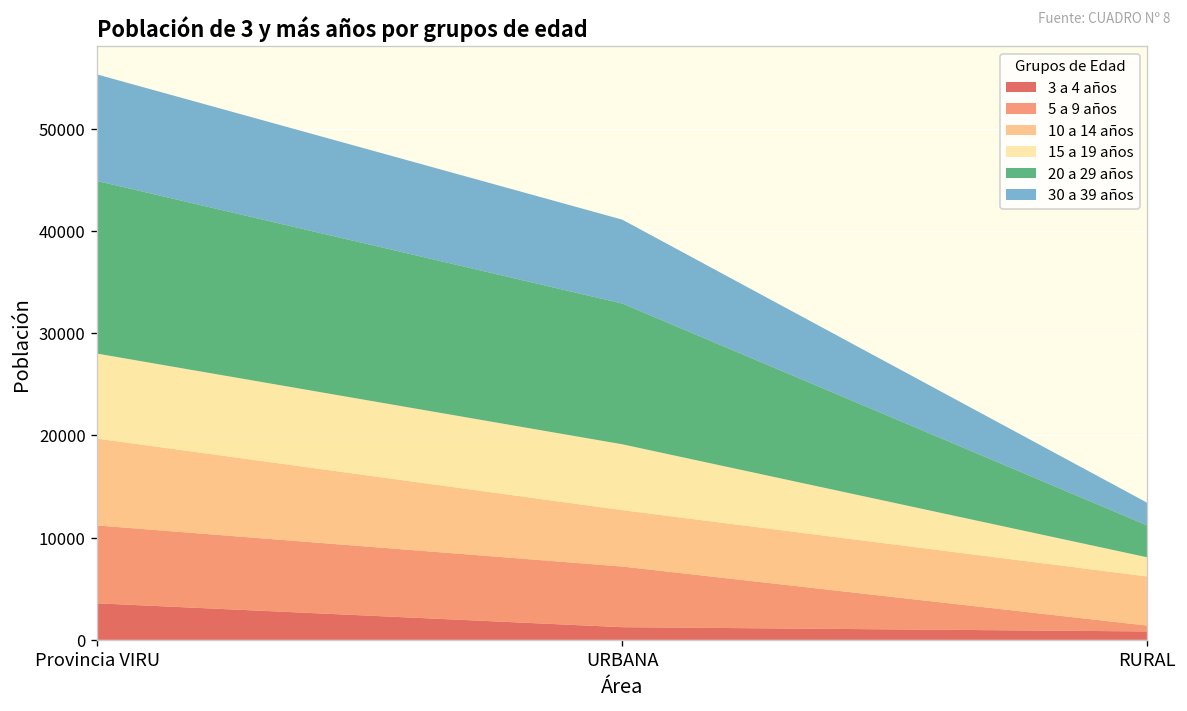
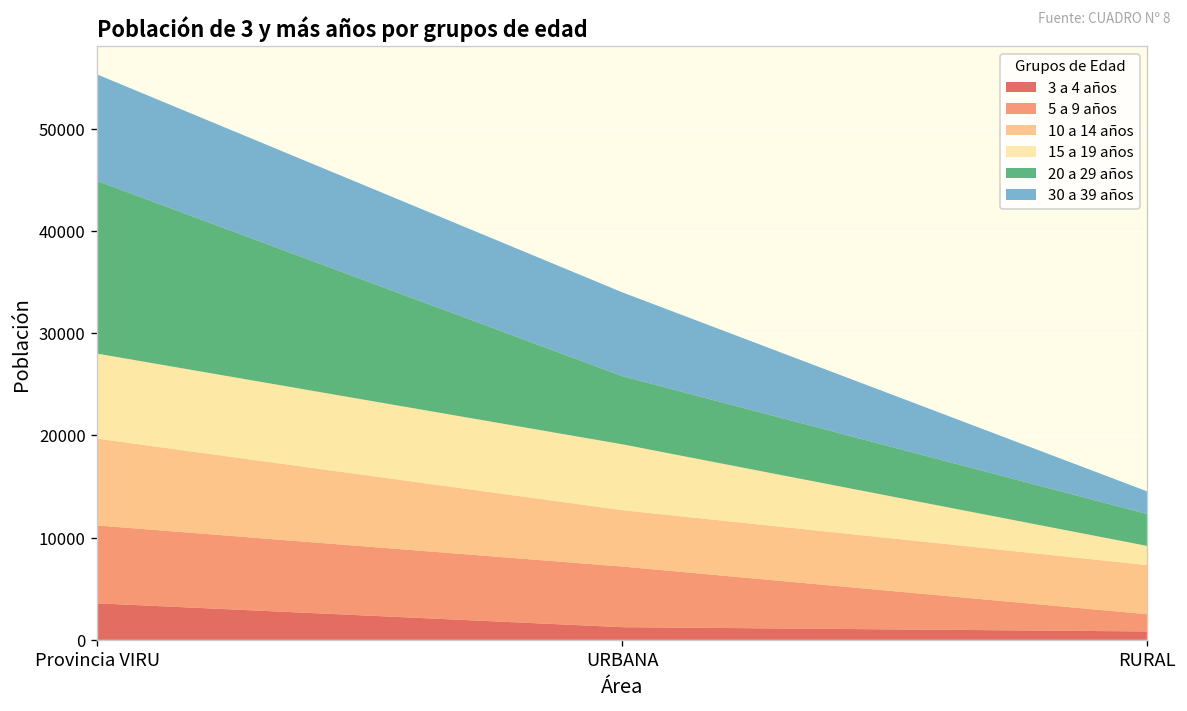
20 a 29 años, URBANA: 14000 -> 7000
5 a 9 años, RURAL: 1000 -> 2000
